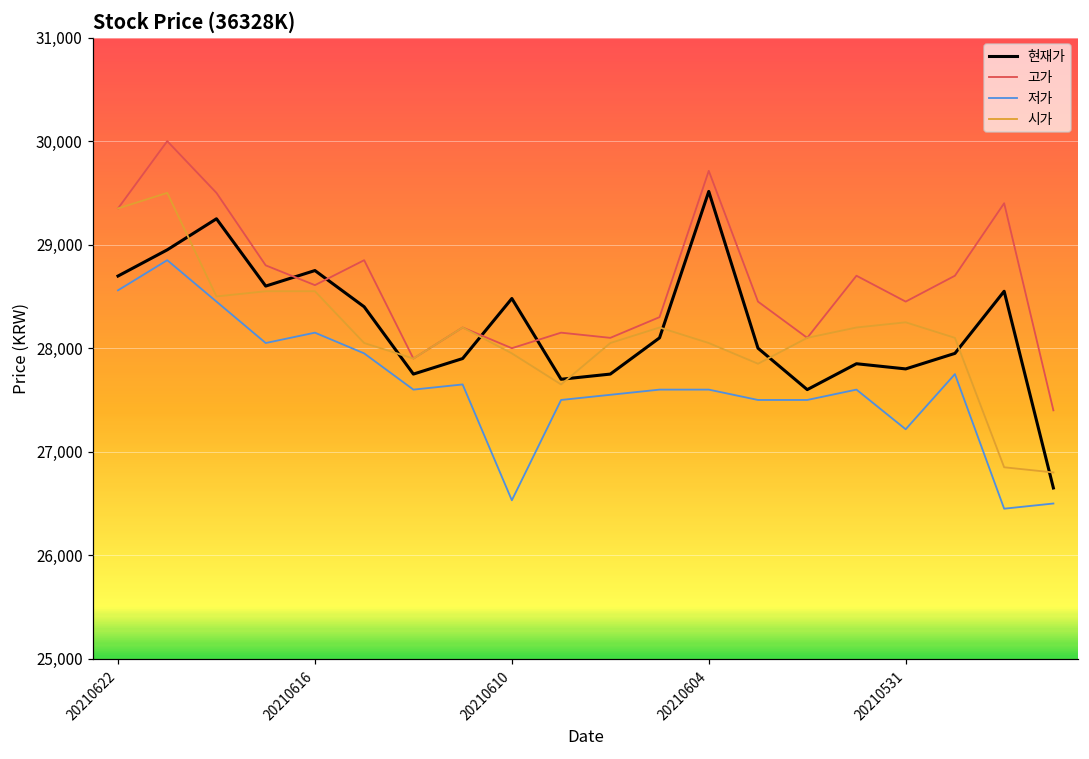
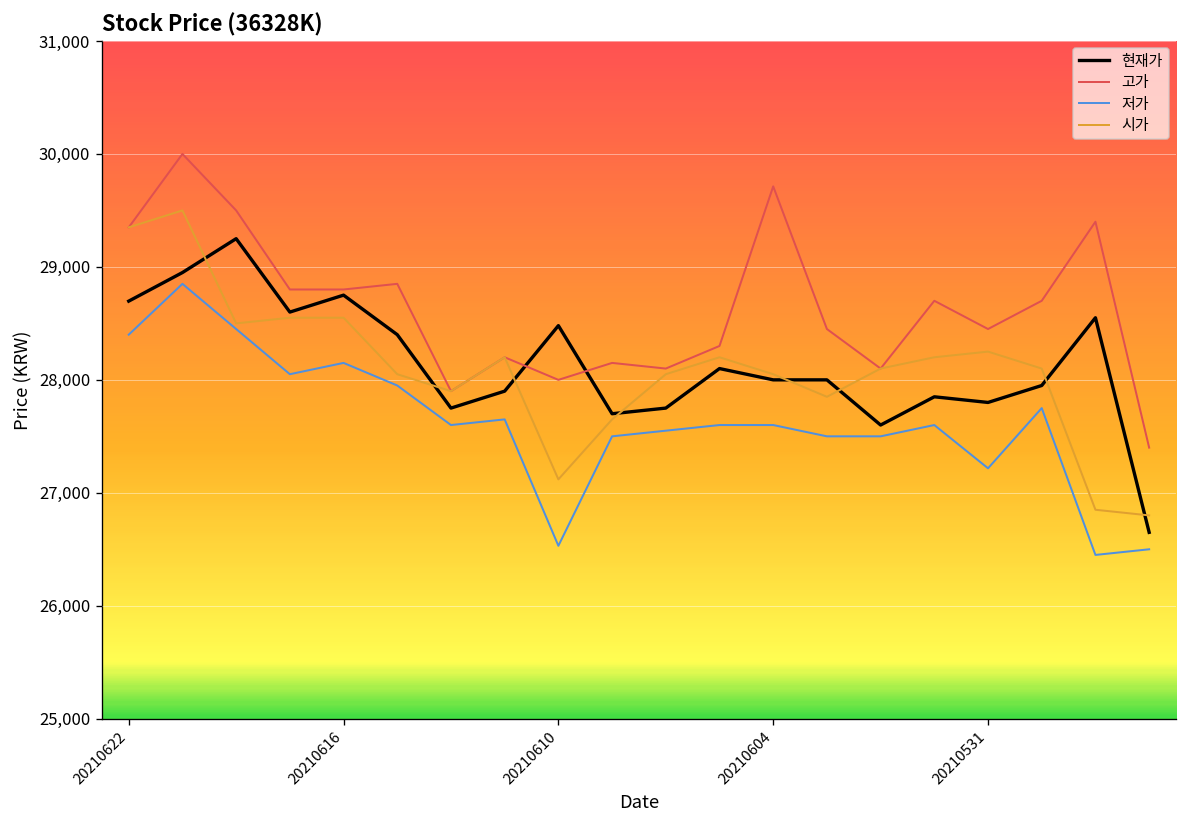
저가, 20210622: 28,600 -> 28,400
고가, 20210616: 28,600 -> 28,800
시가, 20210610: 28,000 -> 27,100
현재가, 20210604: 29,500 -> 28,000
